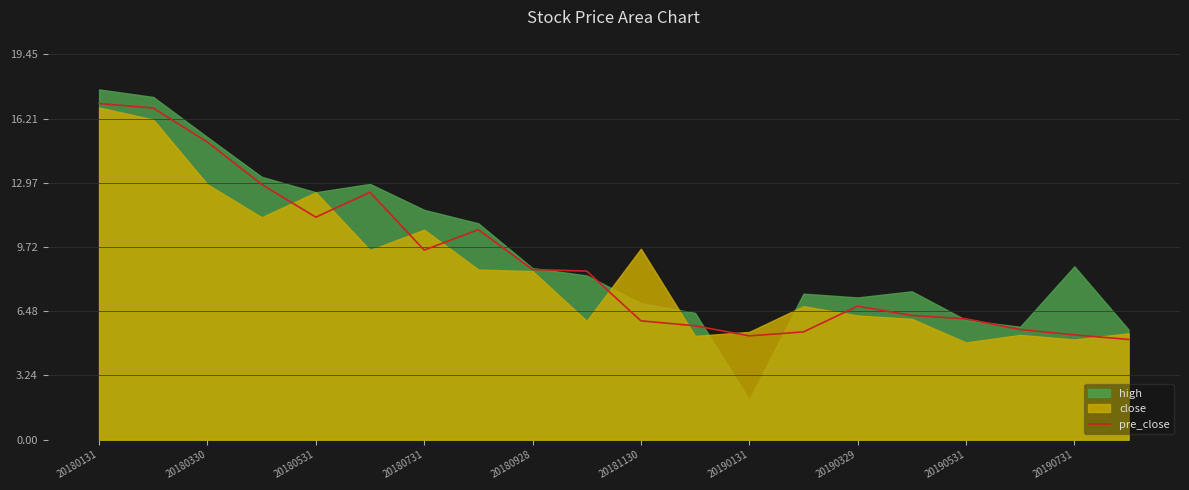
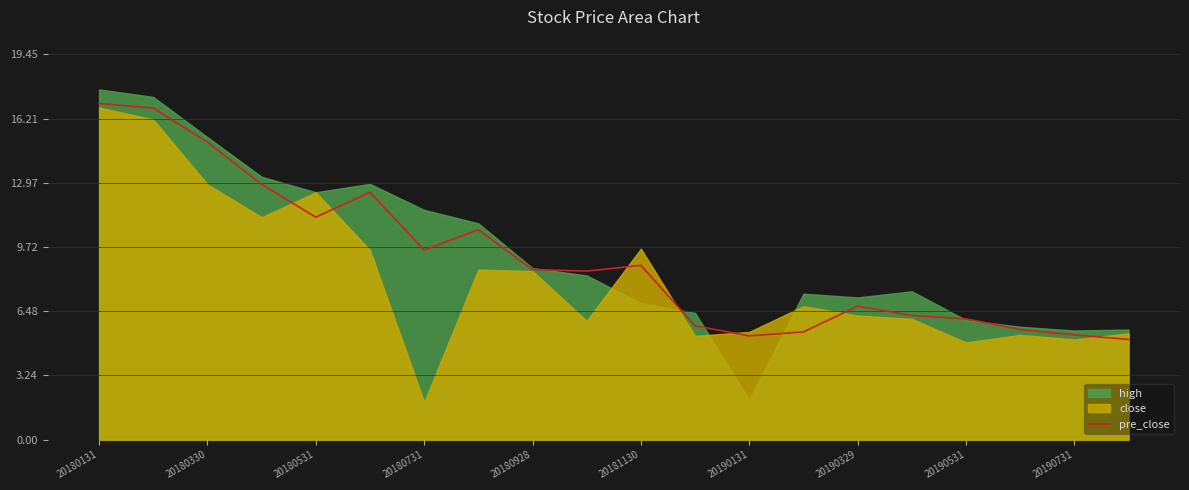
close, 20180731: 10.6 -> 1.9
pre_close, 20181130: 6.0 -> 8.8
high, 20190731: 8.8 -> 5.5
